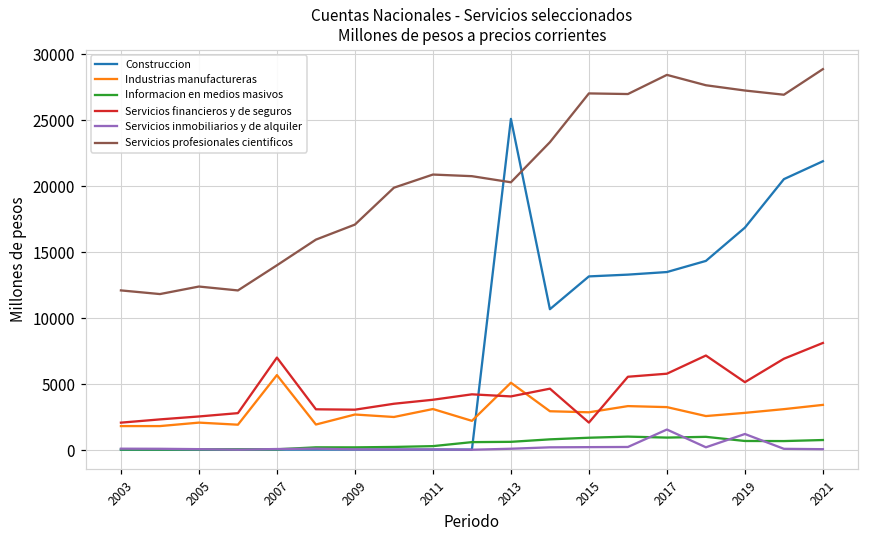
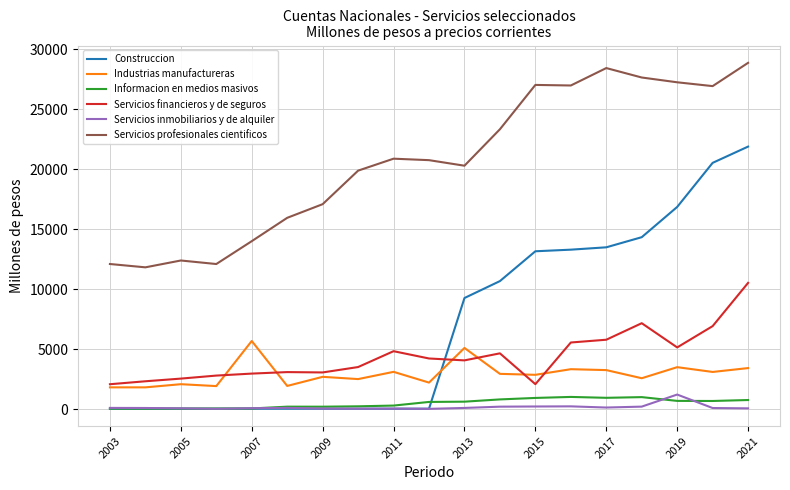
Servicios financieros y de seguros, 2007: 7000 -> 3000
Servicios financieros y de seguros, 2011: 3800 -> 4800
Construccion, 2013: 25100 -> 9300
Servicios inmobiliarios y de alquiler, 2017: 1600 -> 100
Industrias manufactureras, 2019: 2800 -> 3500
Servicios financieros y de seguros, 2021: 8100 -> 10500
